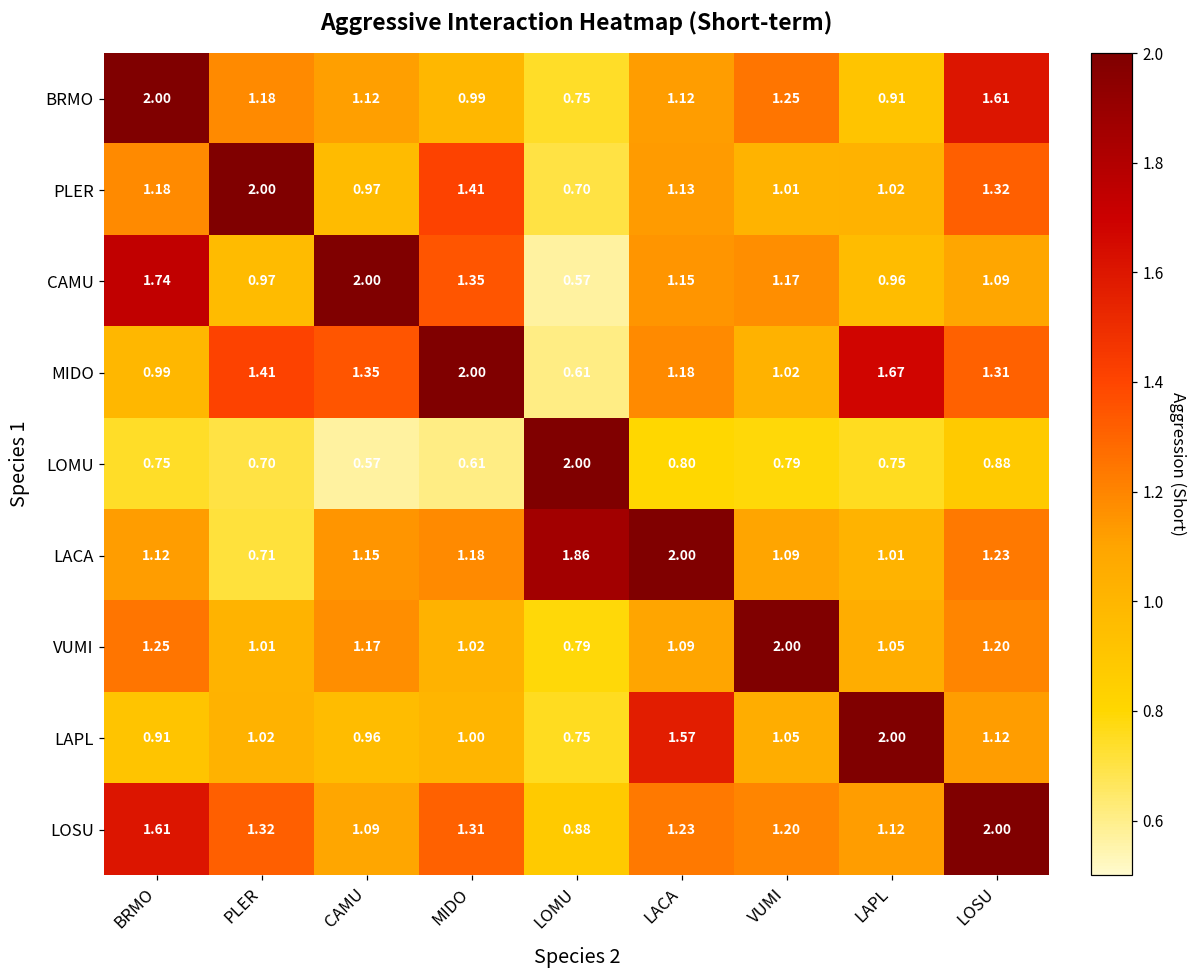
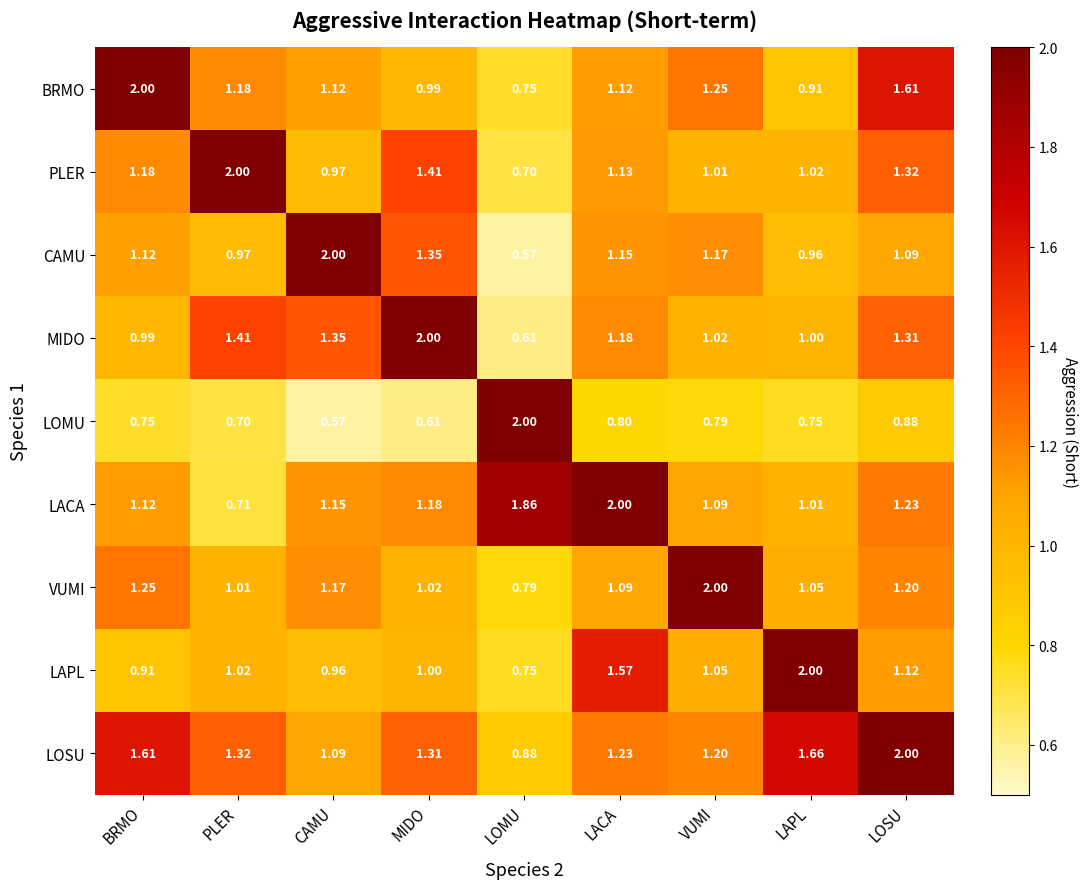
CAMU, BRMO: 1.74 -> 1.12
MIDO, LAPL: 1.67 -> 1.00
LOSU, LAPL: 1.12 -> 1.66
